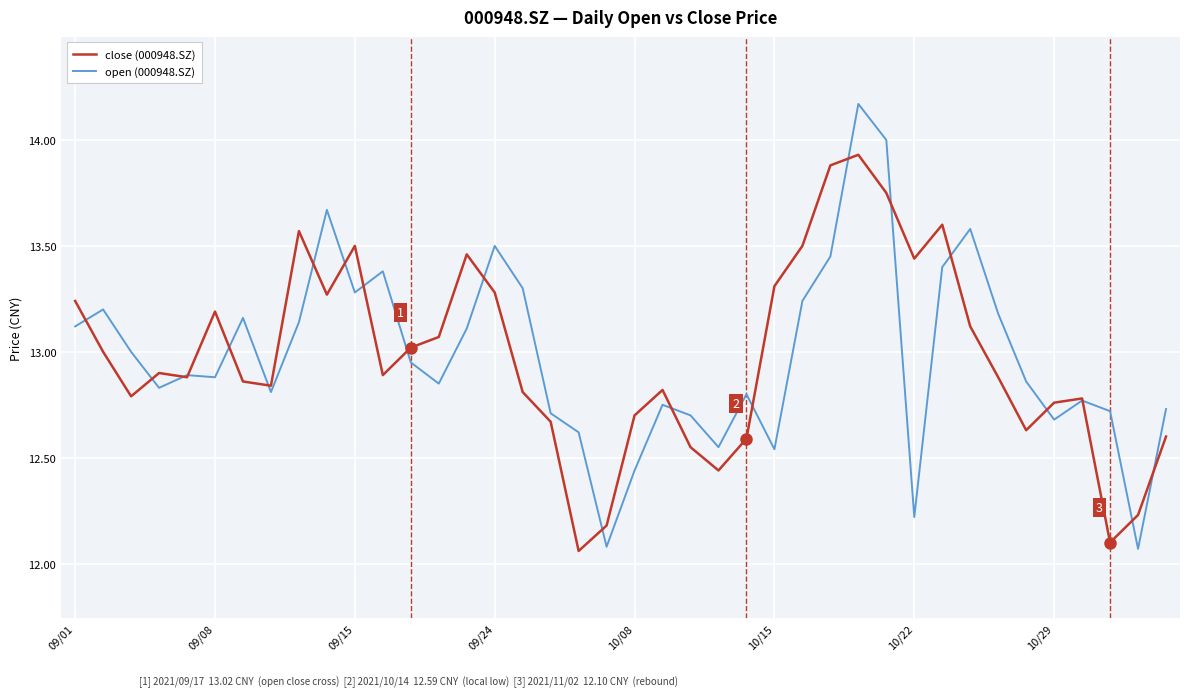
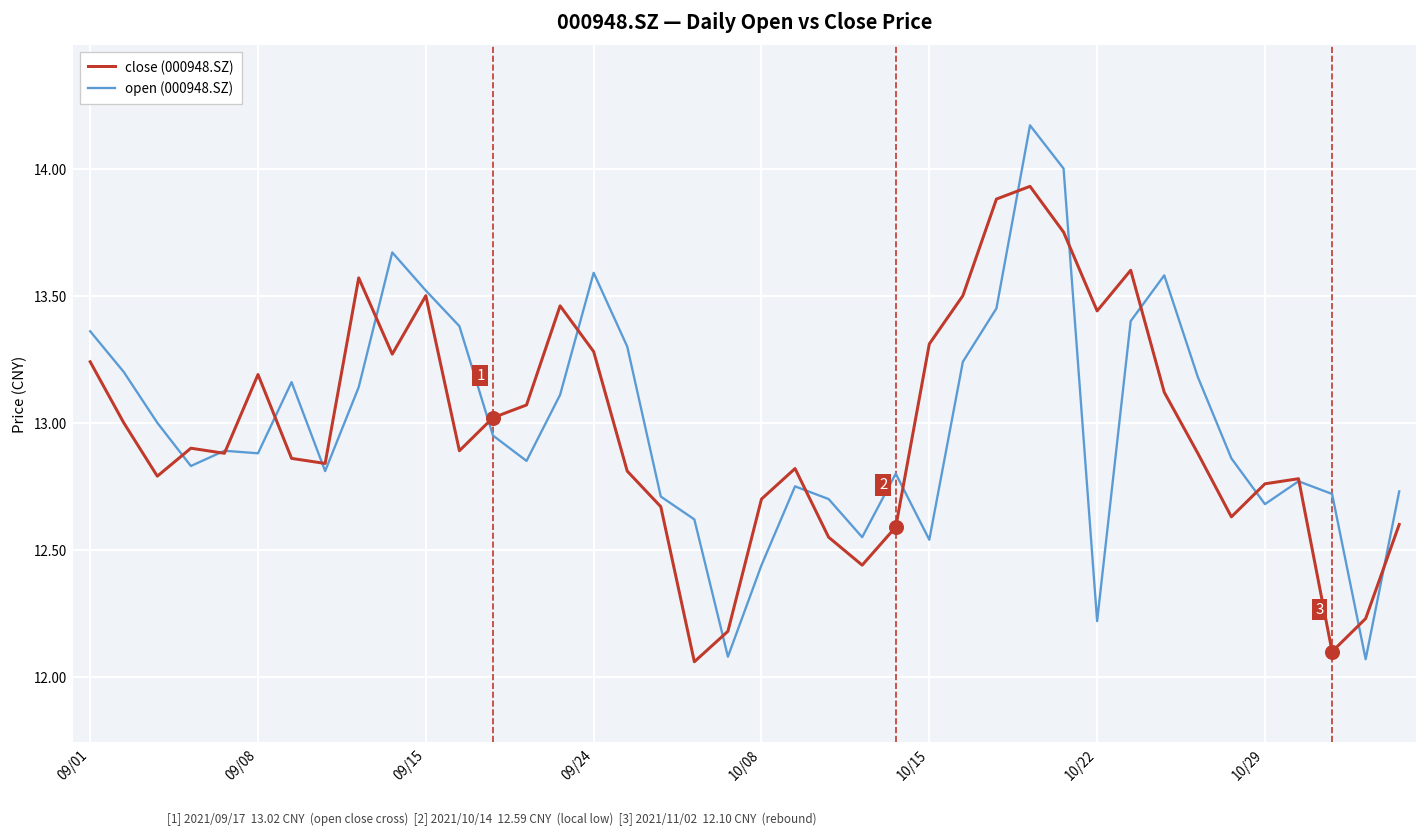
open (000948.SZ), 09/01: 13.12 -> 13.36
open (000948.SZ), 09/15: 13.28 -> 13.52
open (000948.SZ), 09/24: 13.50 -> 13.59
